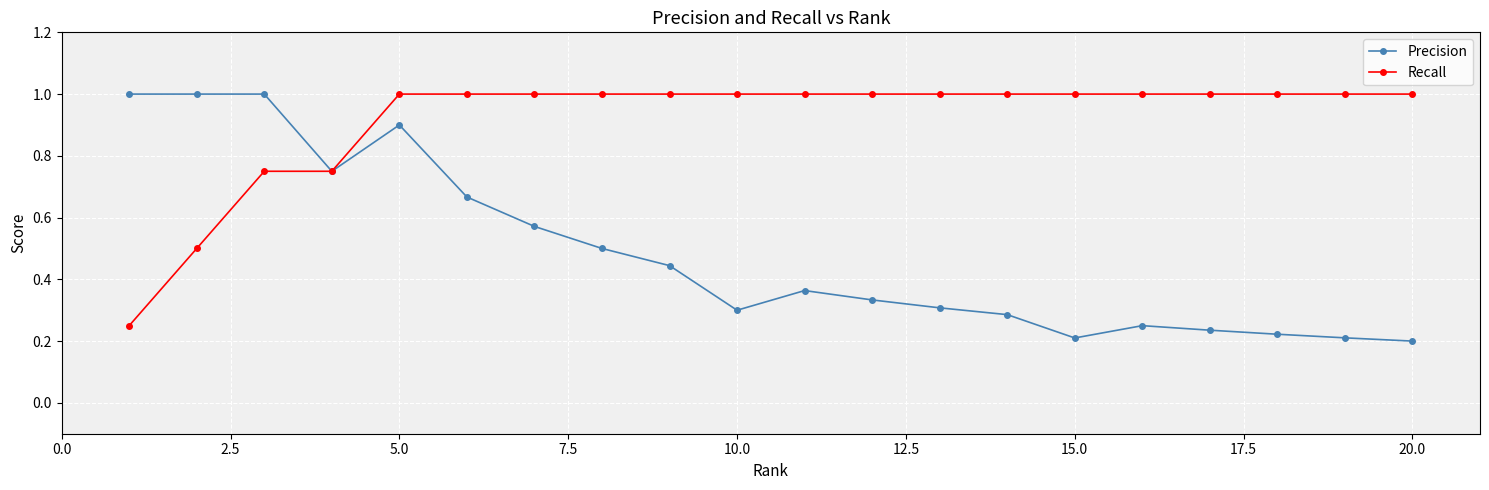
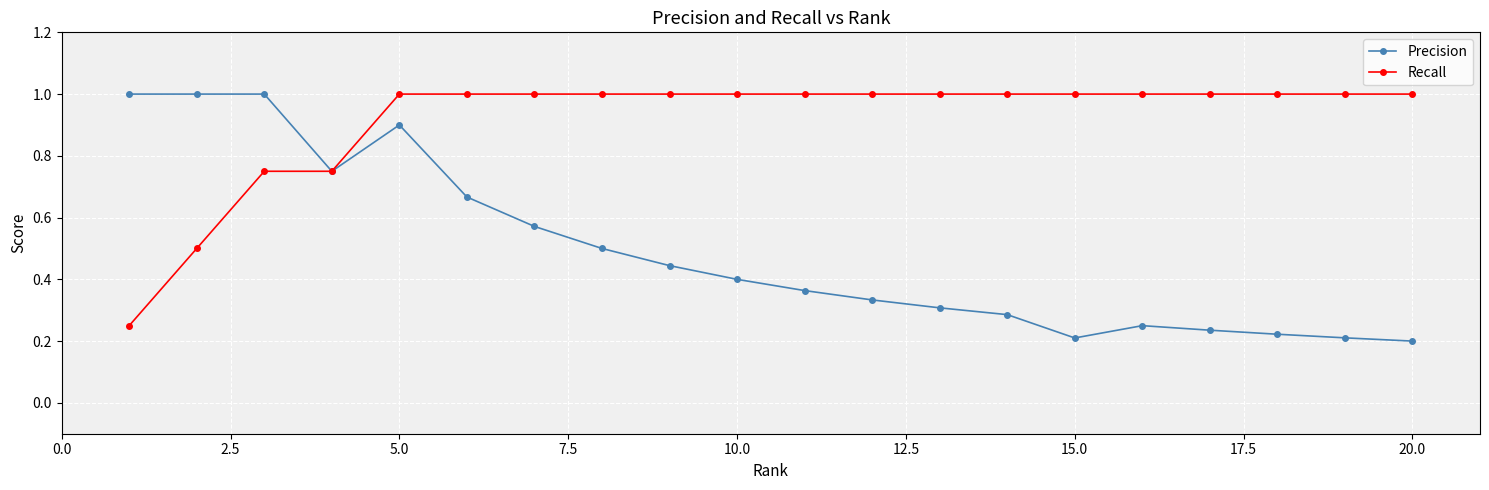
Precision, 10.0: 0.3 -> 0.4
